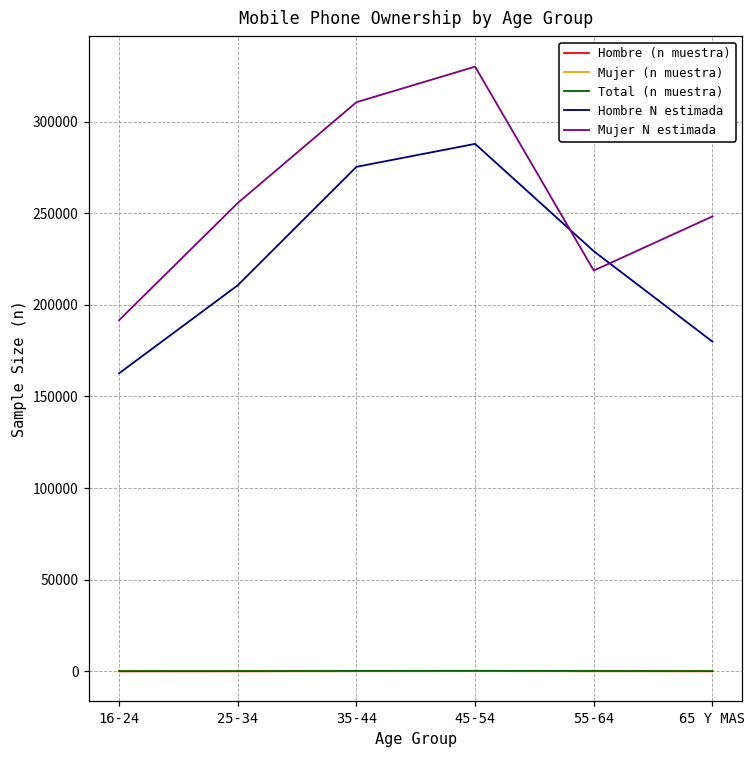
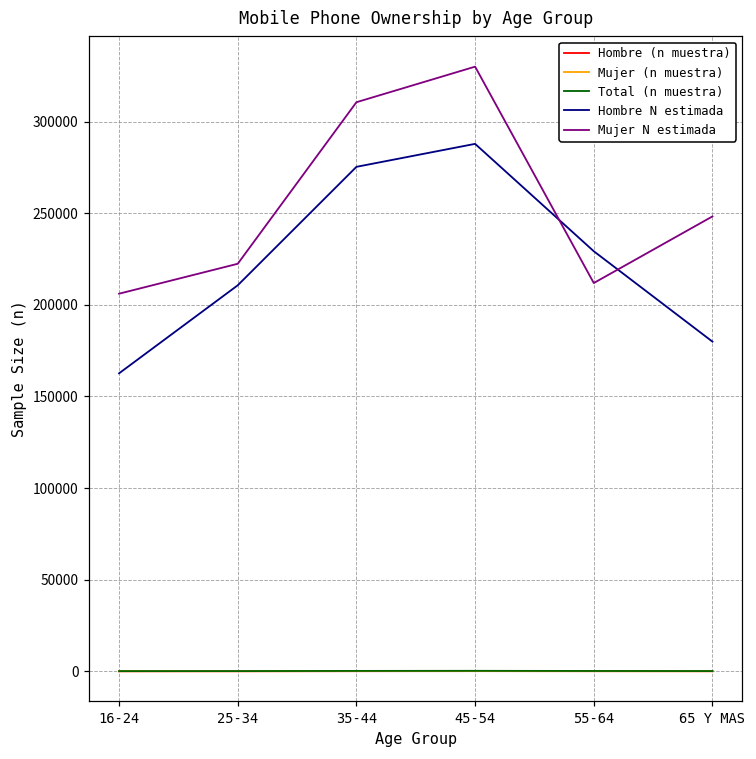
Mujer N estimada, 16-24: 192000 -> 206000
Mujer N estimada, 25-34: 256000 -> 222000
Mujer N estimada, 55-64: 219000 -> 212000
